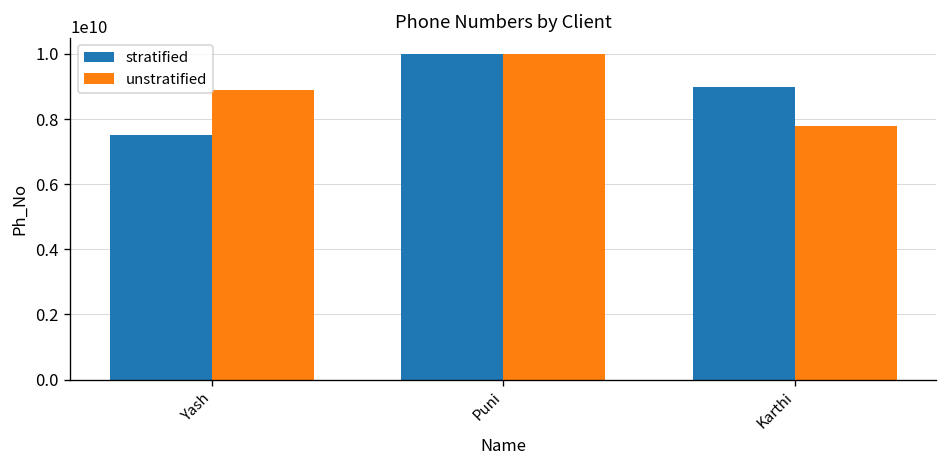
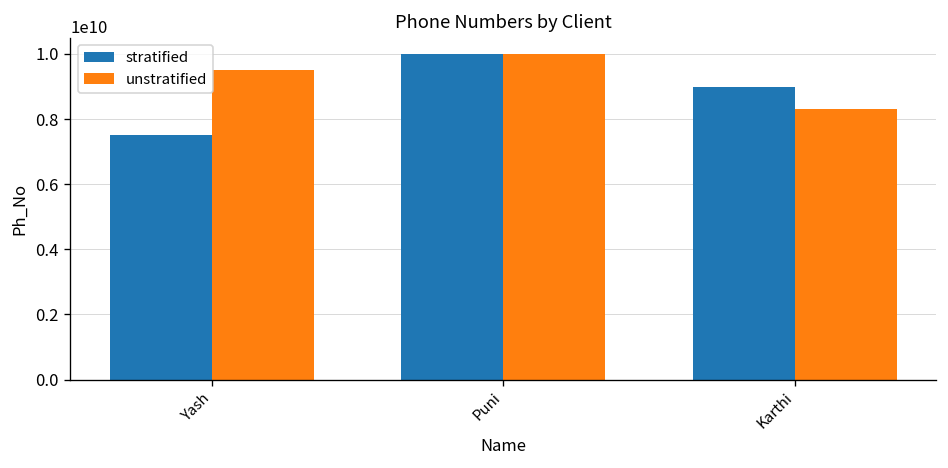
unstratified, Yash: 8900000000 -> 9500000000
unstratified, Karthi: 7800000000 -> 8300000000
